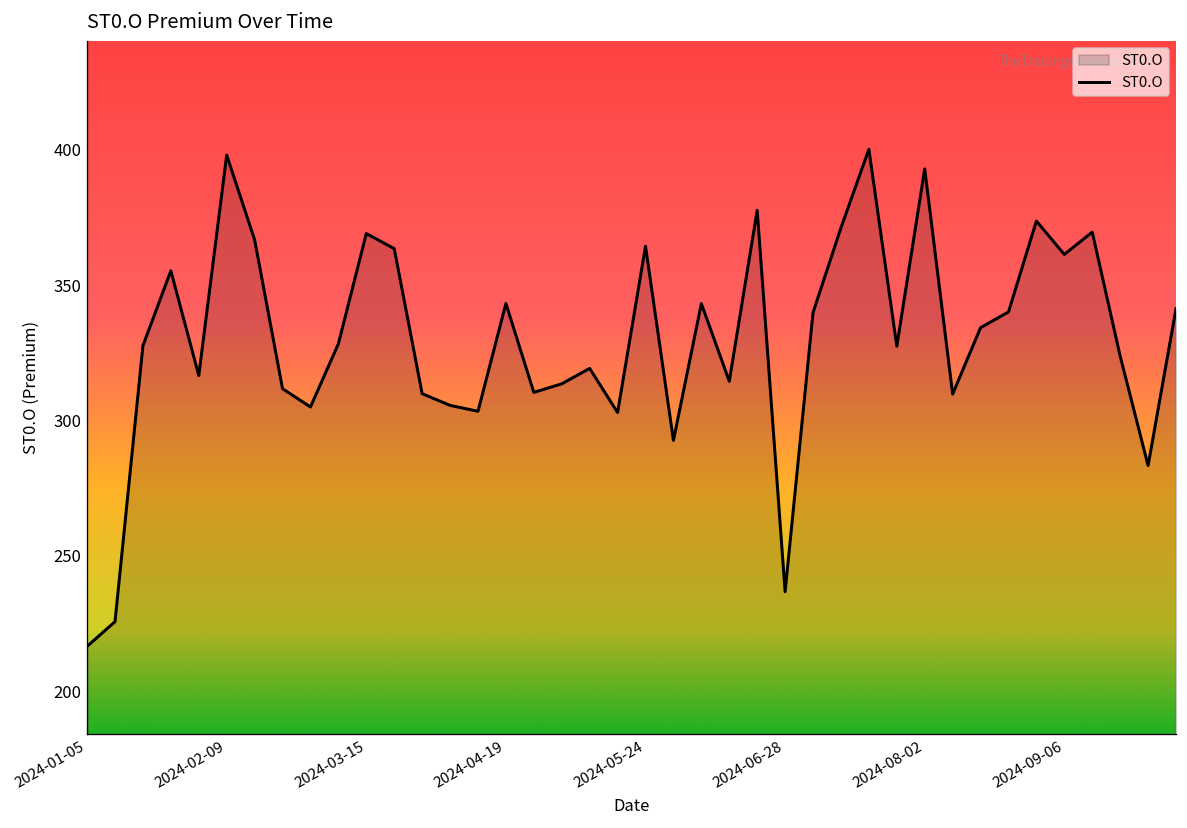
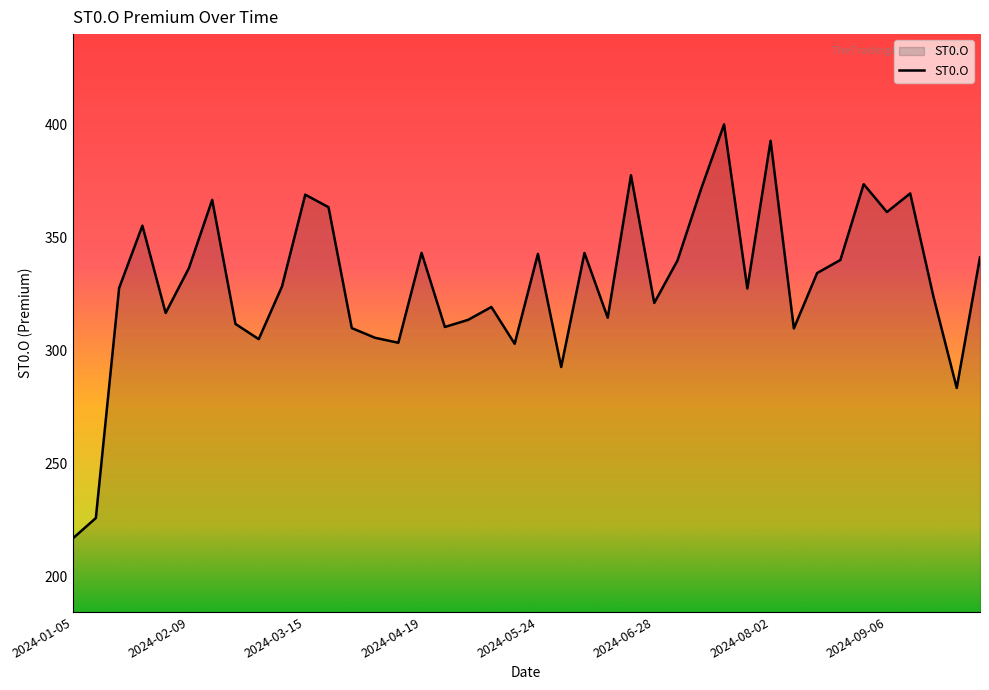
2024-02-09: 398 -> 337
2024-05-24: 364 -> 343
2024-06-28: 237 -> 321
